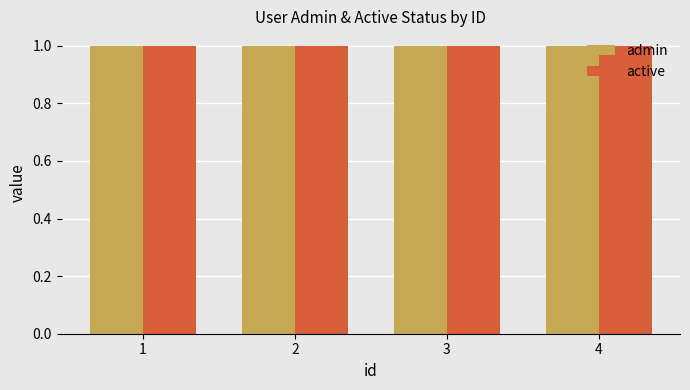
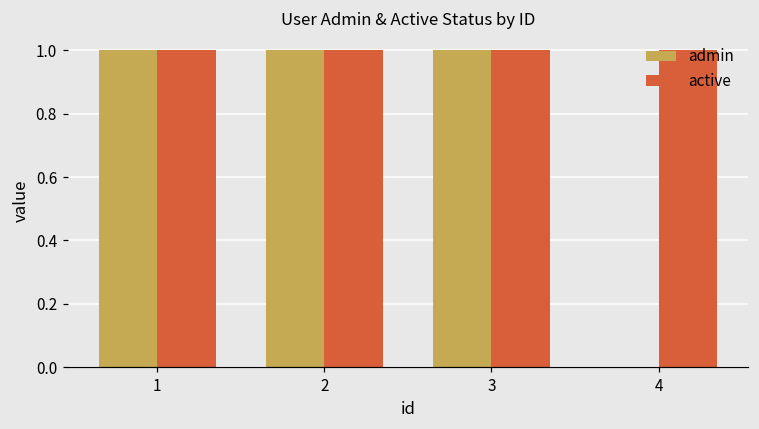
admin, 4: 1 -> 0
